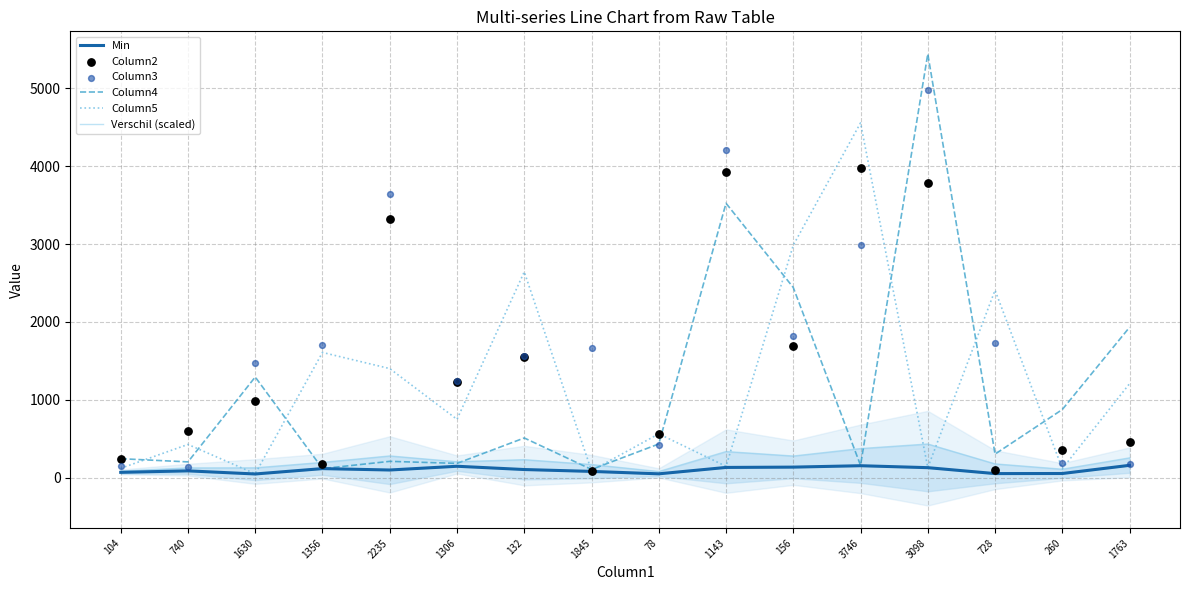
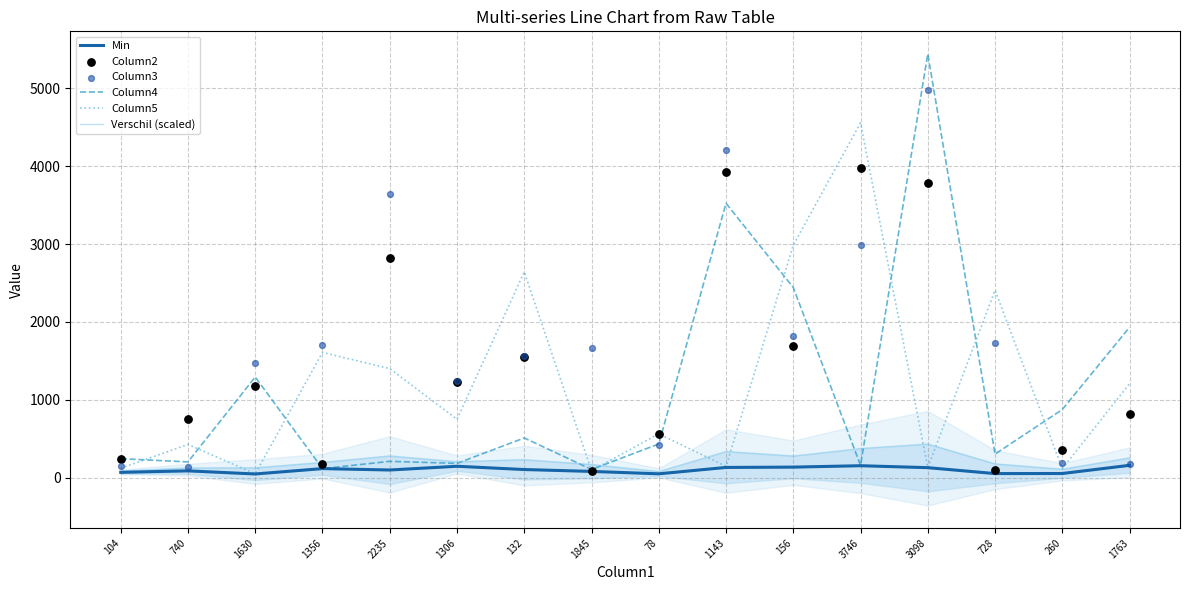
Column2, 740: 600 -> 800
Column2, 1630: 1000 -> 1200
Column2, 2235: 3300 -> 2800
Column2, 1763: 500 -> 800
